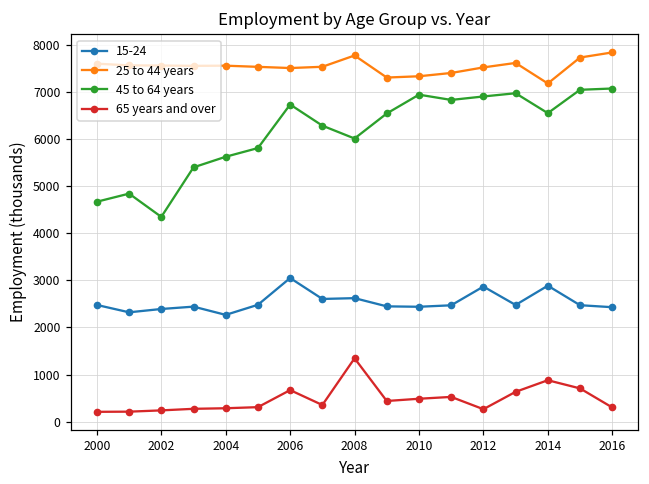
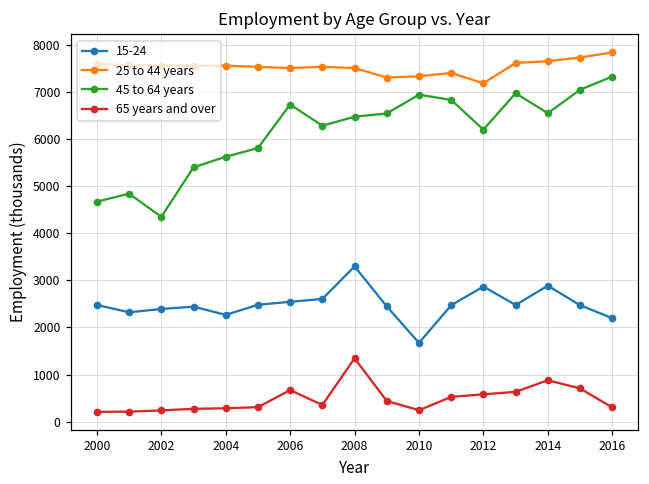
15-24, 2006: 3000 -> 2500
15-24, 2008: 2600 -> 3300
25 to 44 years, 2008: 7800 -> 7500
45 to 64 years, 2008: 6000 -> 6500
15-24, 2010: 2400 -> 1700
65 years and over, 2010: 500 -> 200
25 to 44 years, 2012: 7500 -> 7200
45 to 64 years, 2012: 6900 -> 6200
65 years and over, 2012: 300 -> 600
25 to 44 years, 2014: 7200 -> 7600
15-24, 2016: 2400 -> 2200
45 to 64 years, 2016: 7100 -> 7300
